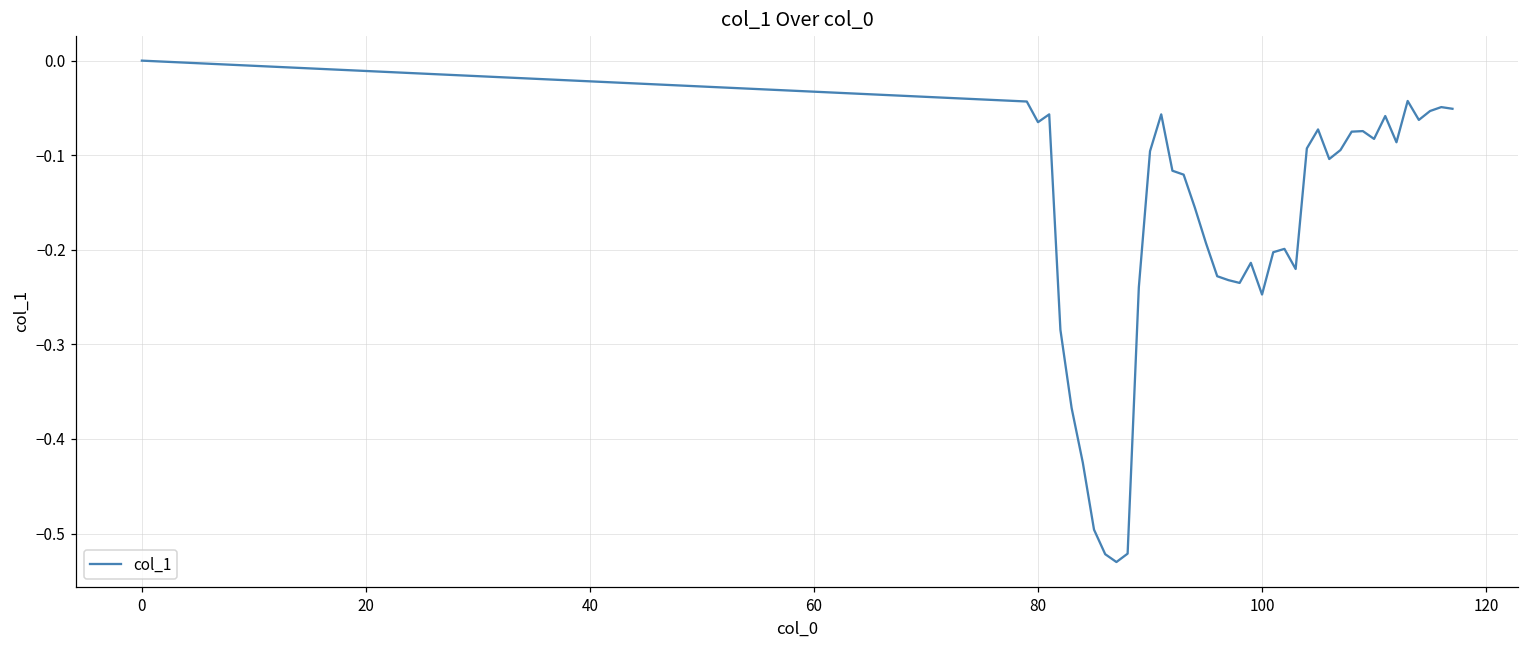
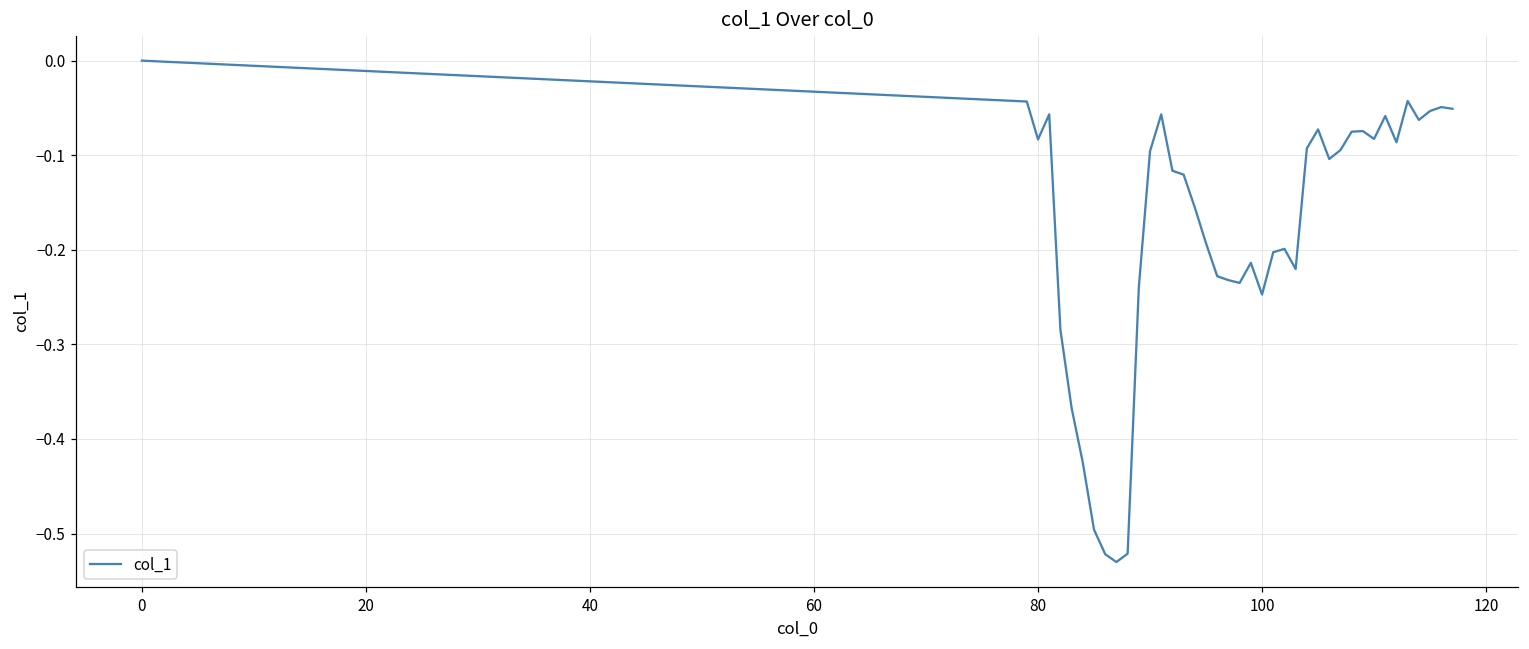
80: -0.07 -> -0.08
